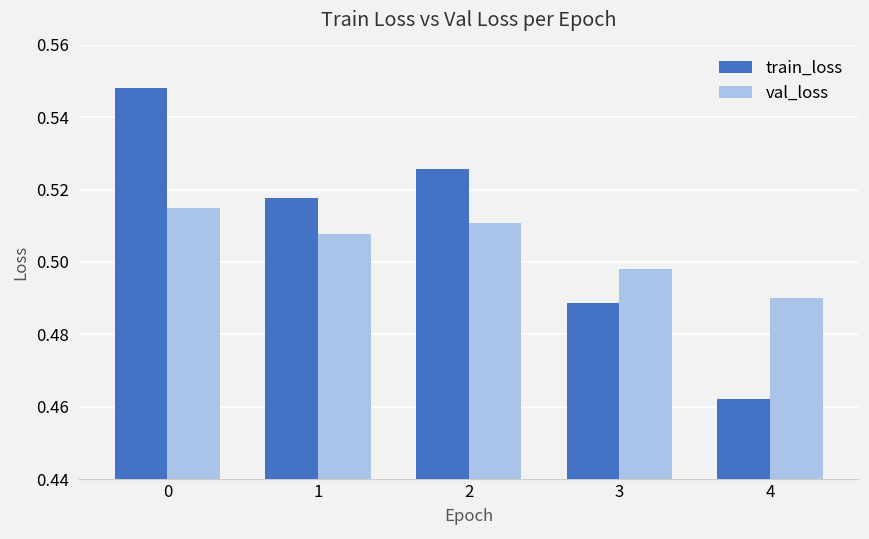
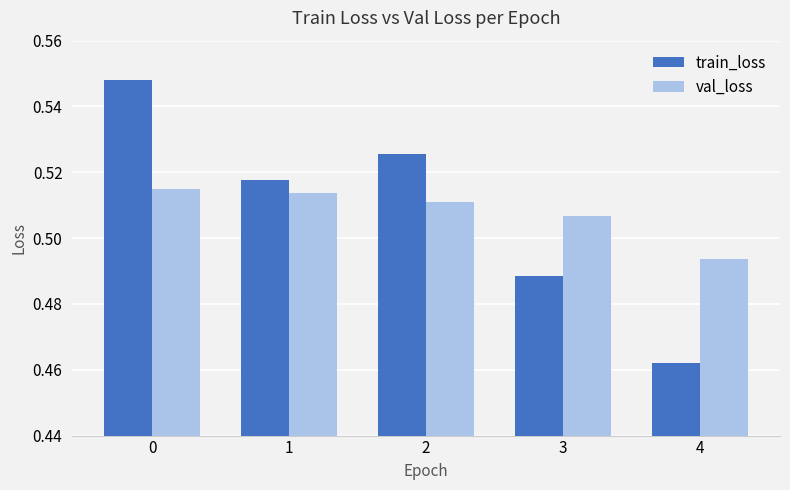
val_loss, 1: 0.508 -> 0.514
val_loss, 3: 0.498 -> 0.507
val_loss, 4: 0.490 -> 0.494
